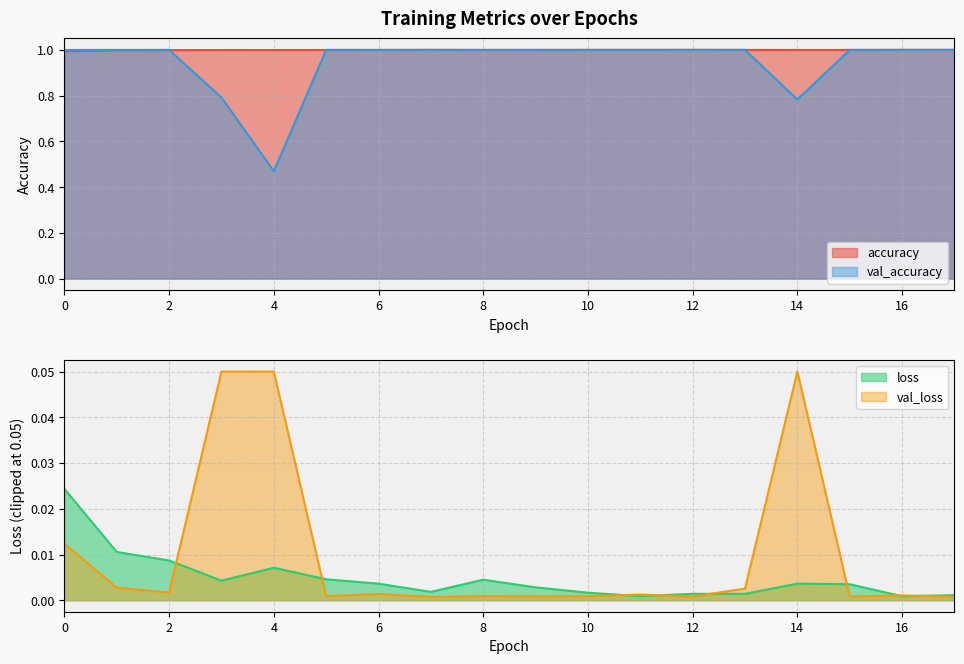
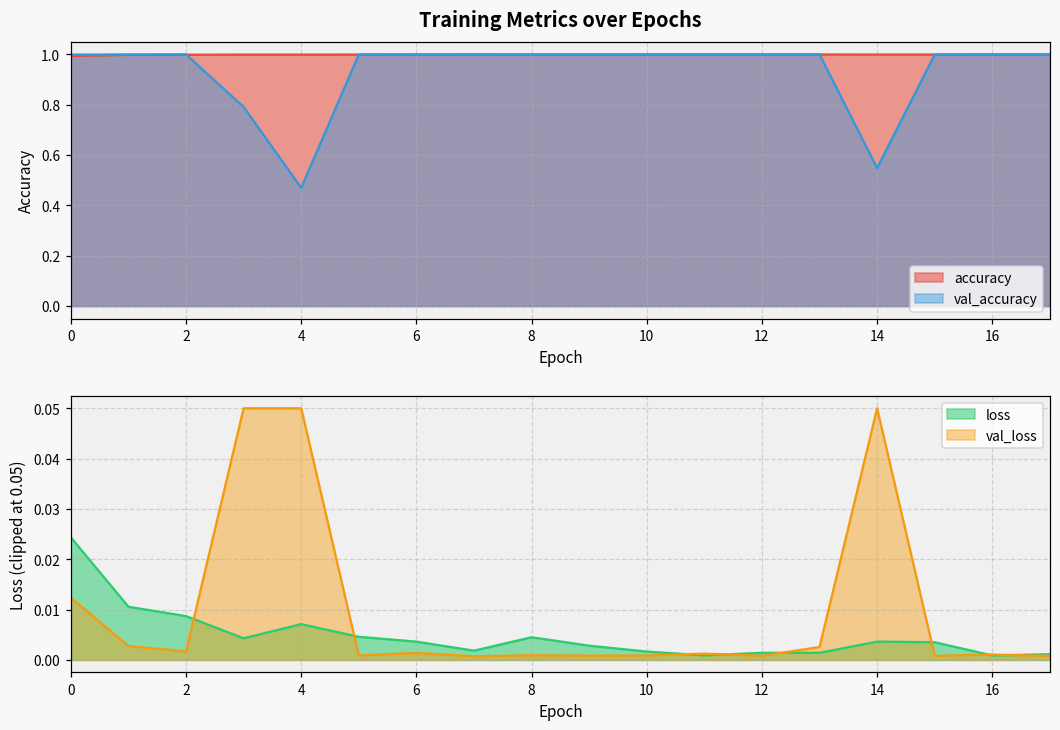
Training Metrics over Epochs, val_accuracy, 14: 0.78 -> 0.55
